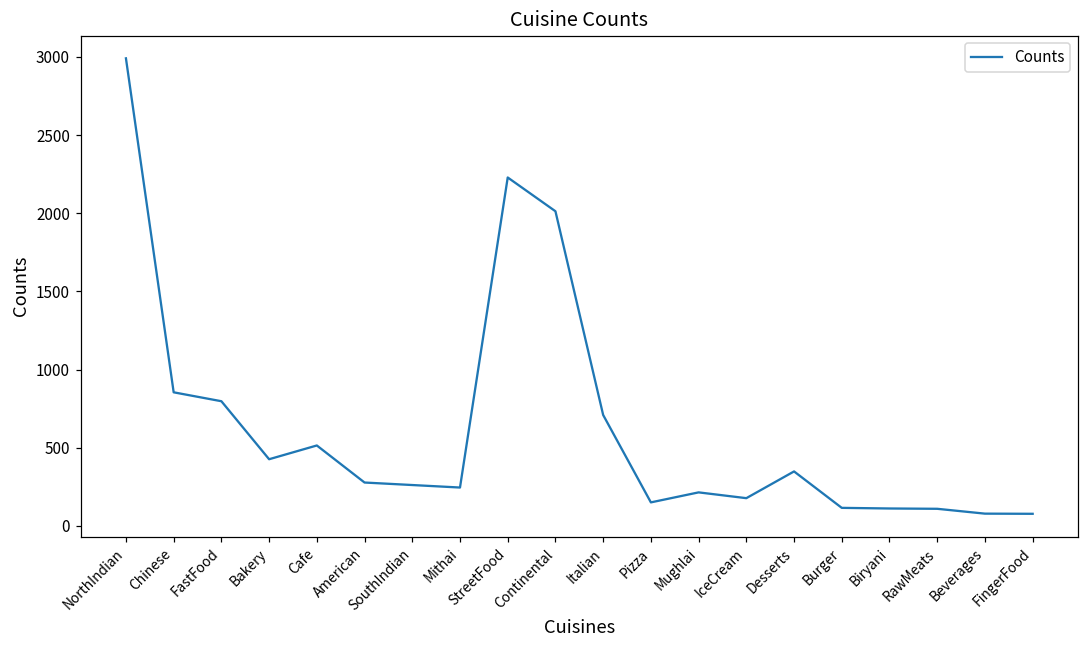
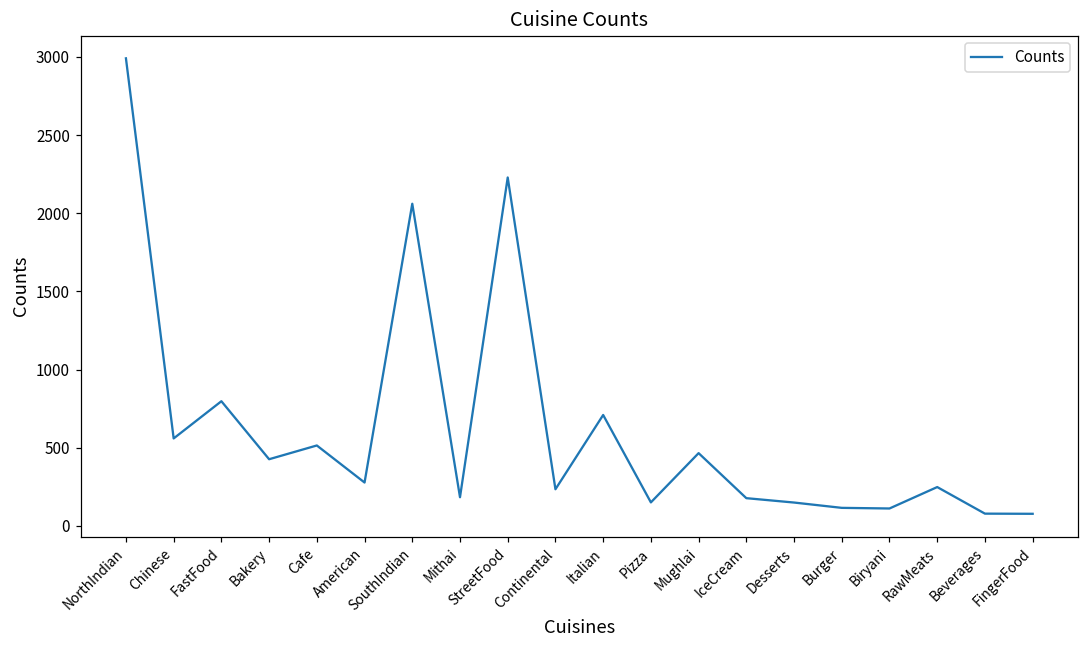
Chinese: 860 -> 560
SouthIndian: 260 -> 2060
Mithai: 250 -> 180
Continental: 2010 -> 240
Mughlai: 220 -> 470
Desserts: 350 -> 150
RawMeats: 110 -> 250
